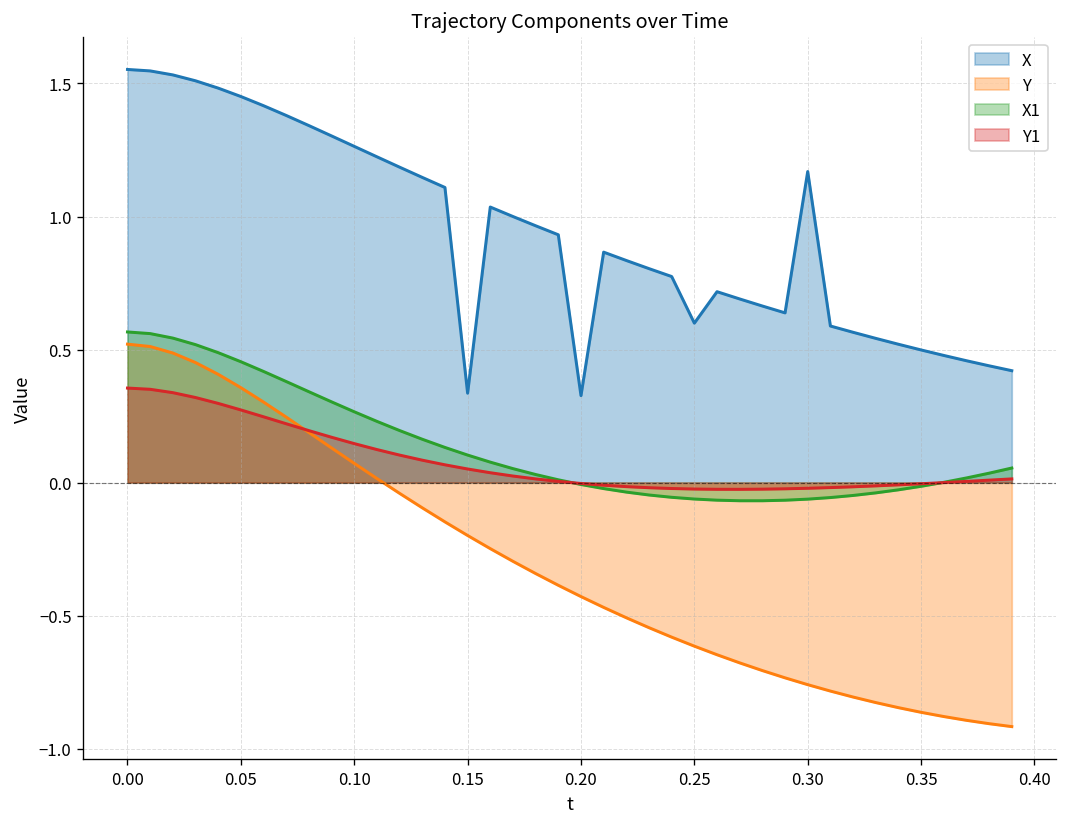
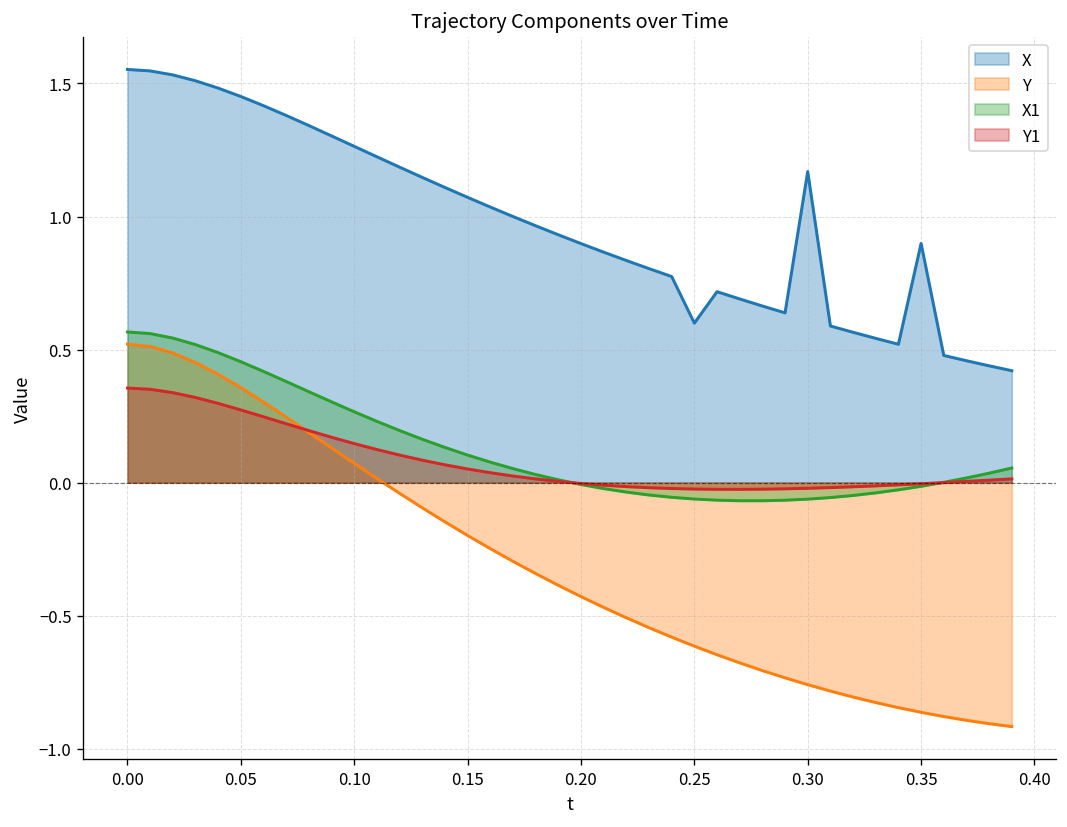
X, 0.15: 0.34 -> 1.07
X, 0.20: 0.33 -> 0.90
X, 0.35: 0.50 -> 0.90
